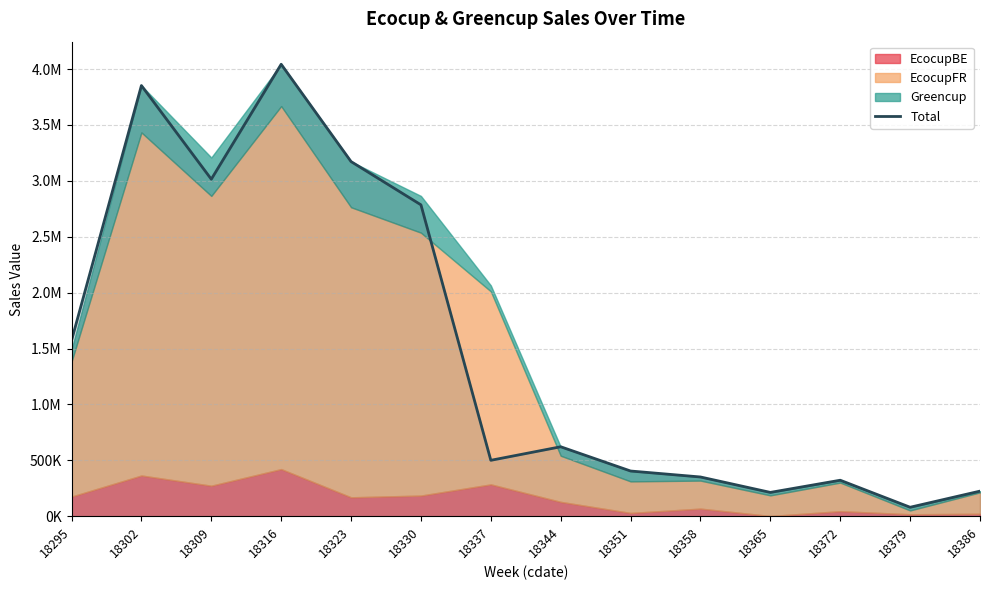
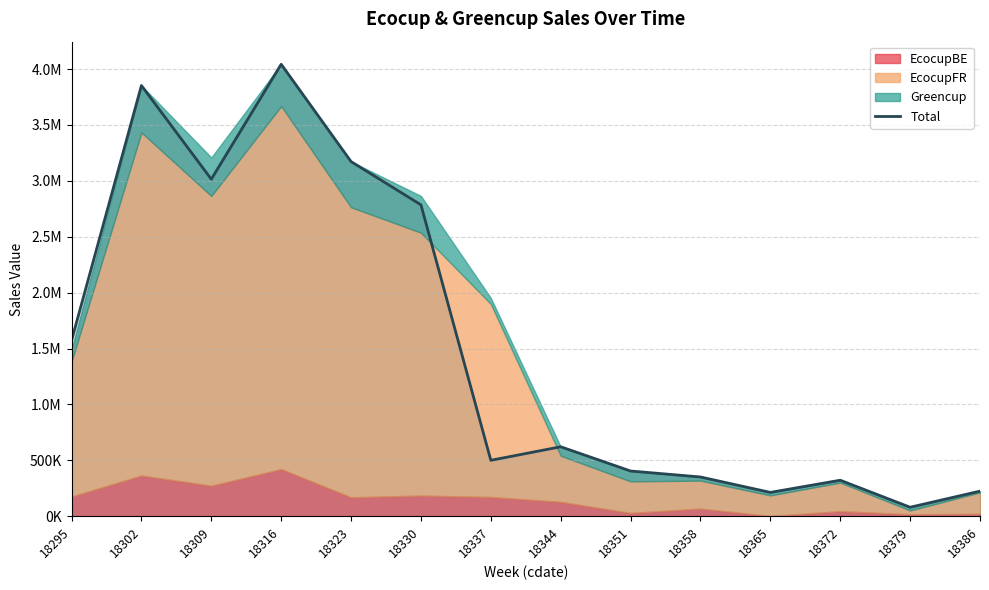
EcocupBE, 18337: 280000 -> 170000
